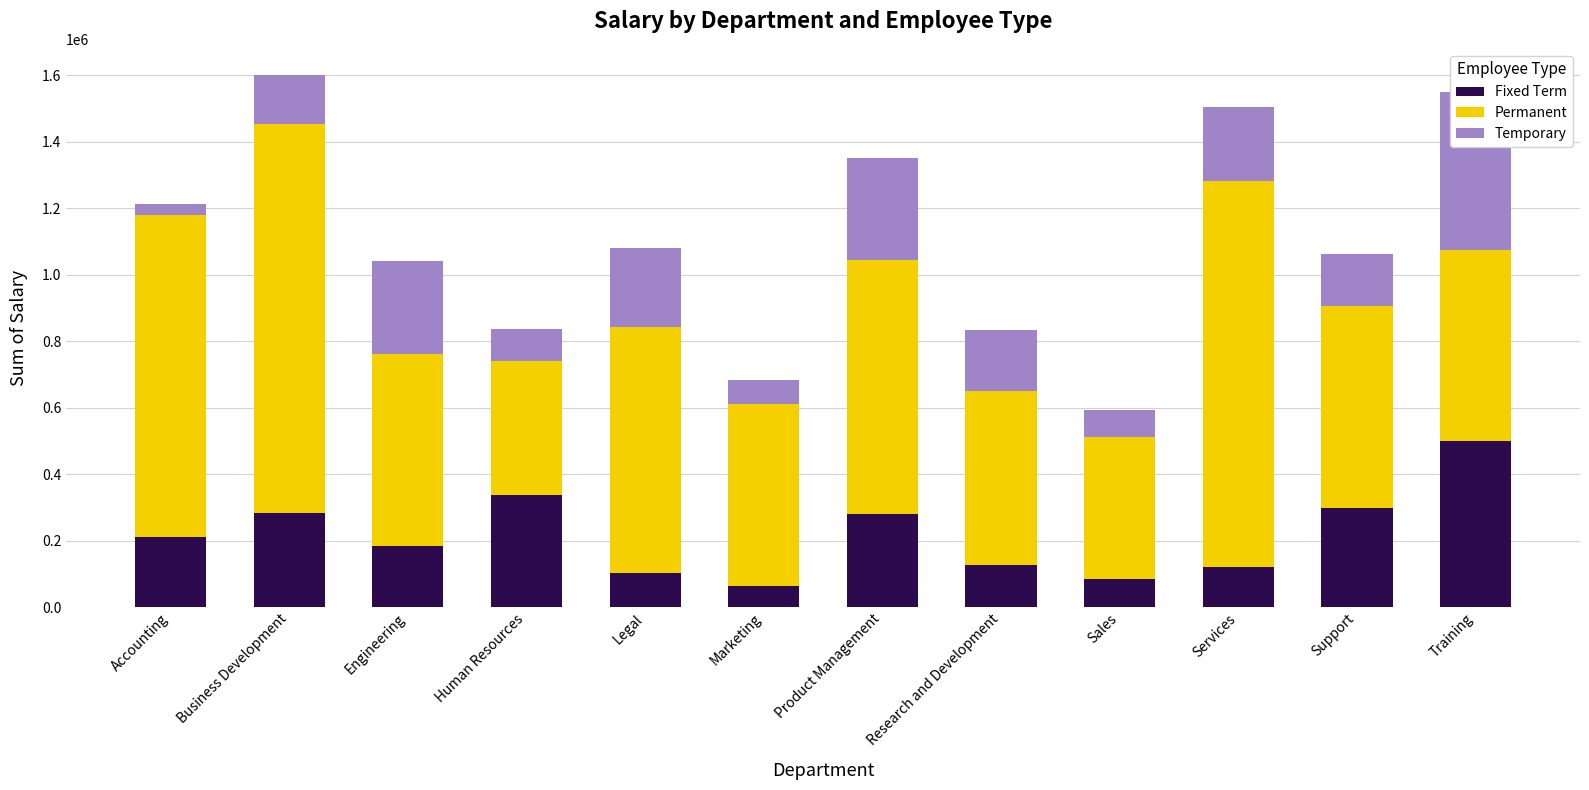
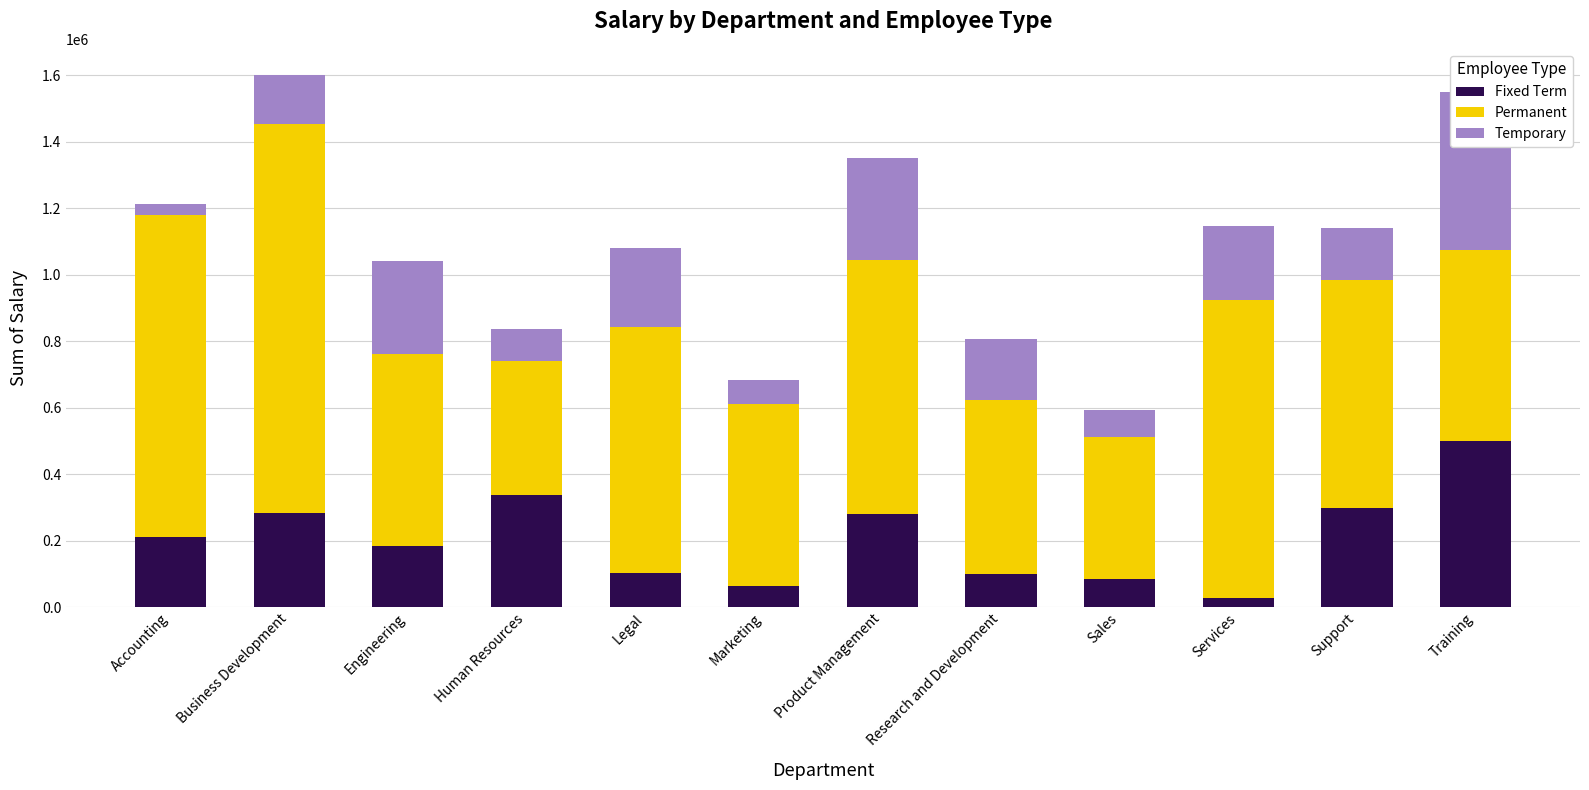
Fixed Term, Research and Development: 130000 -> 100000
Fixed Term, Services: 120000 -> 30000
Permanent, Services: 1160000 -> 900000
Permanent, Support: 610000 -> 680000
